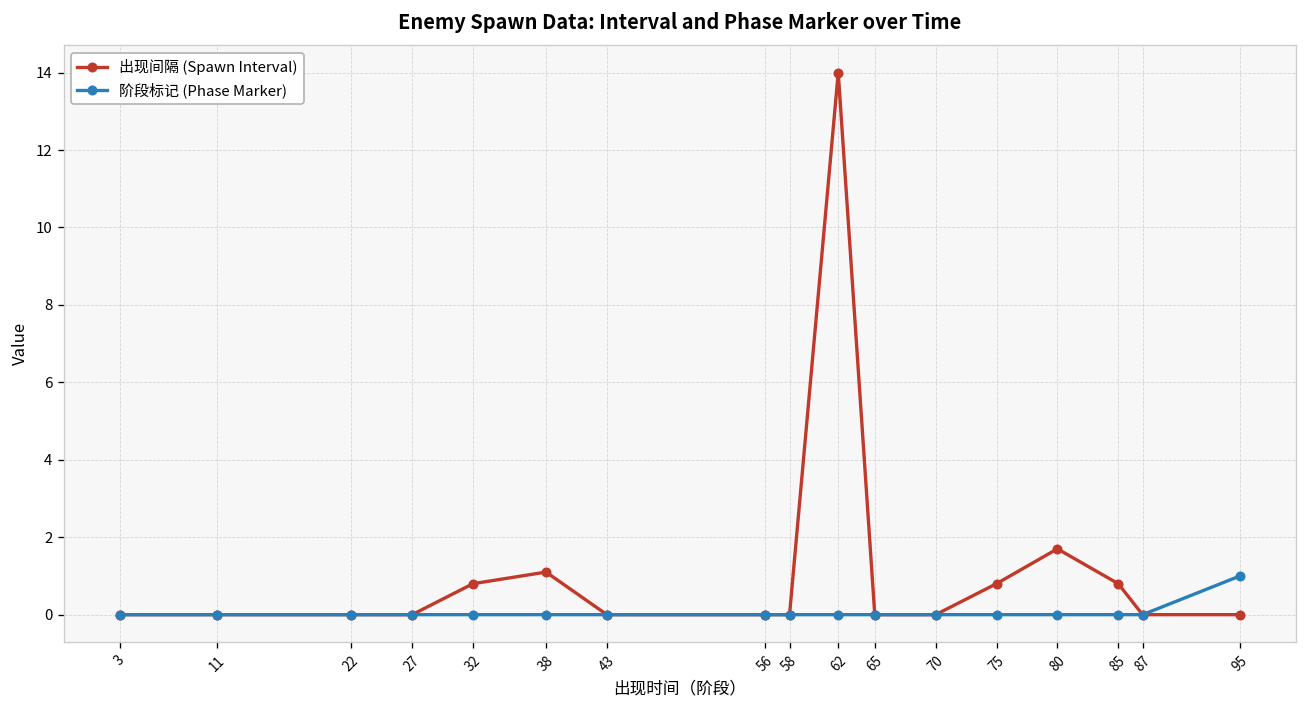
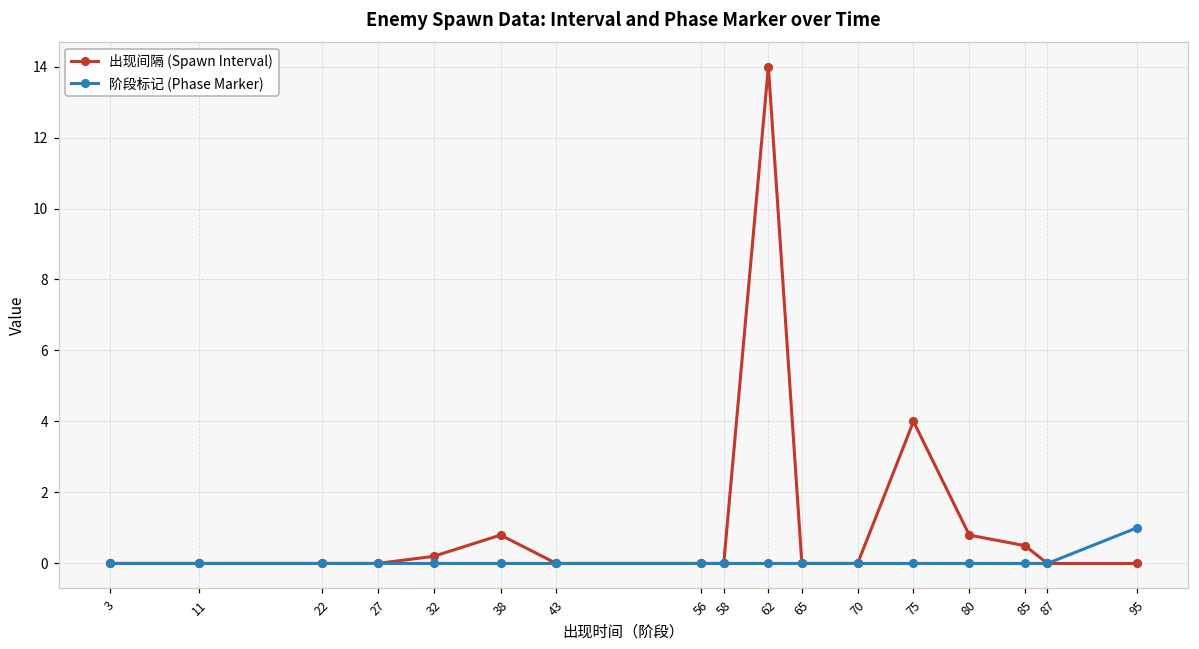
出现间隔 (Spawn Interval), 32: 0.8 -> 0.2
出现间隔 (Spawn Interval), 38: 1.1 -> 0.8
出现间隔 (Spawn Interval), 75: 0.8 -> 4.0
出现间隔 (Spawn Interval), 80: 1.7 -> 0.8
出现间隔 (Spawn Interval), 85: 0.8 -> 0.5
